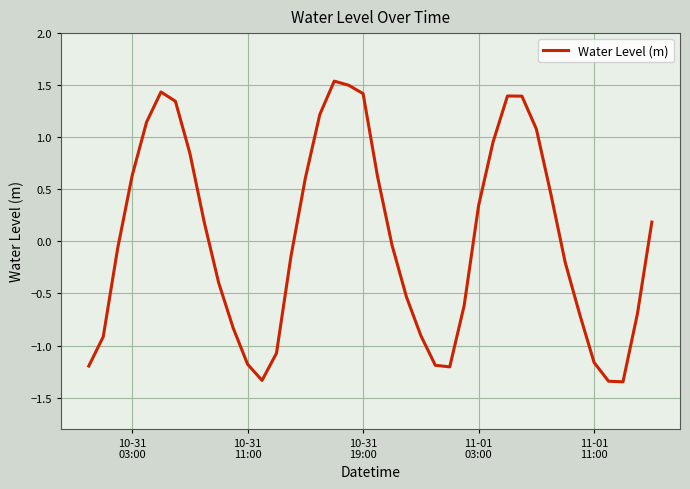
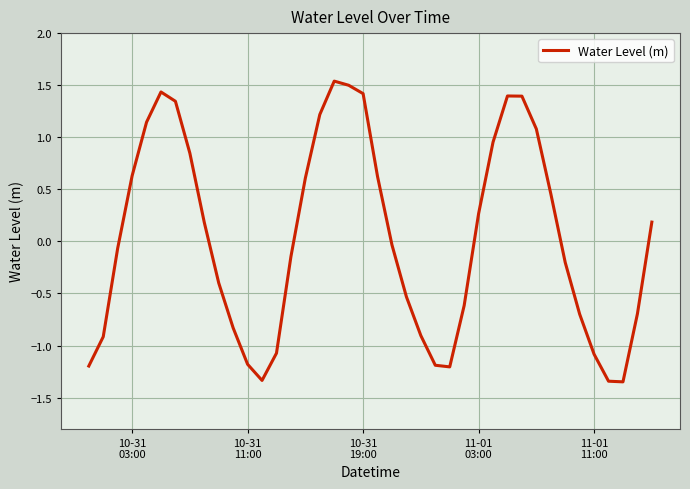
11-01 03:00: 0.34 -> 0.27
11-01 11:00: -1.16 -> -1.08
